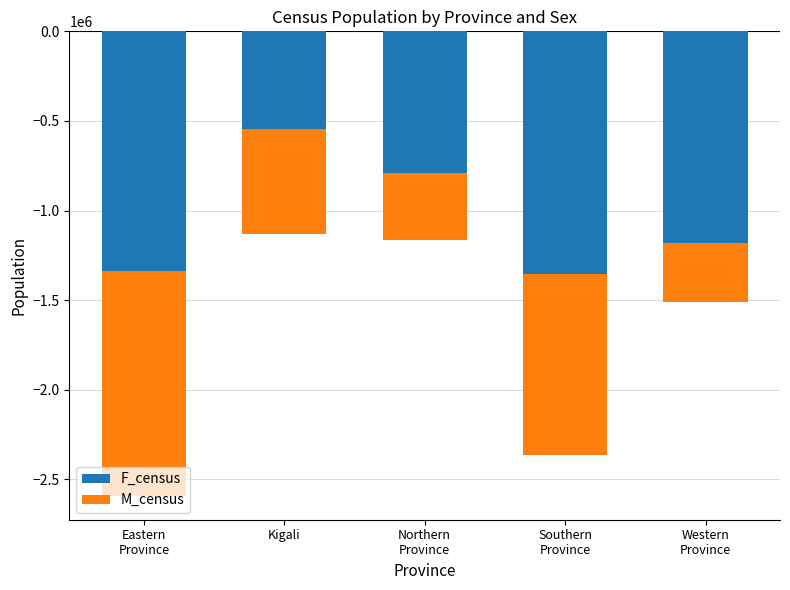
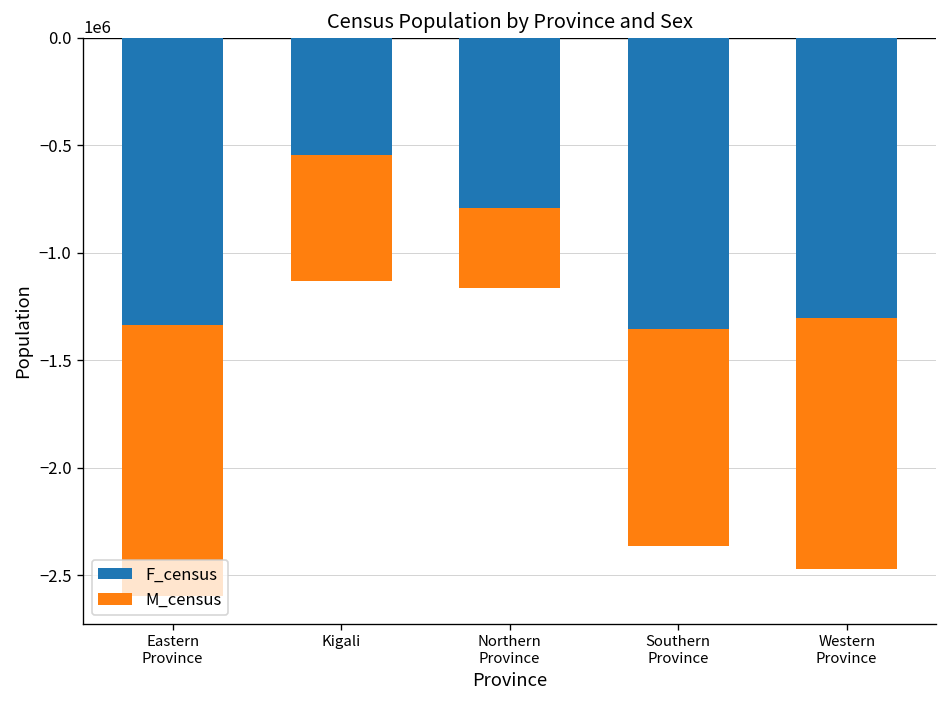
F_census, Western Province: -1180000 -> -1300000
M_census, Western Province: -330000 -> -1170000
